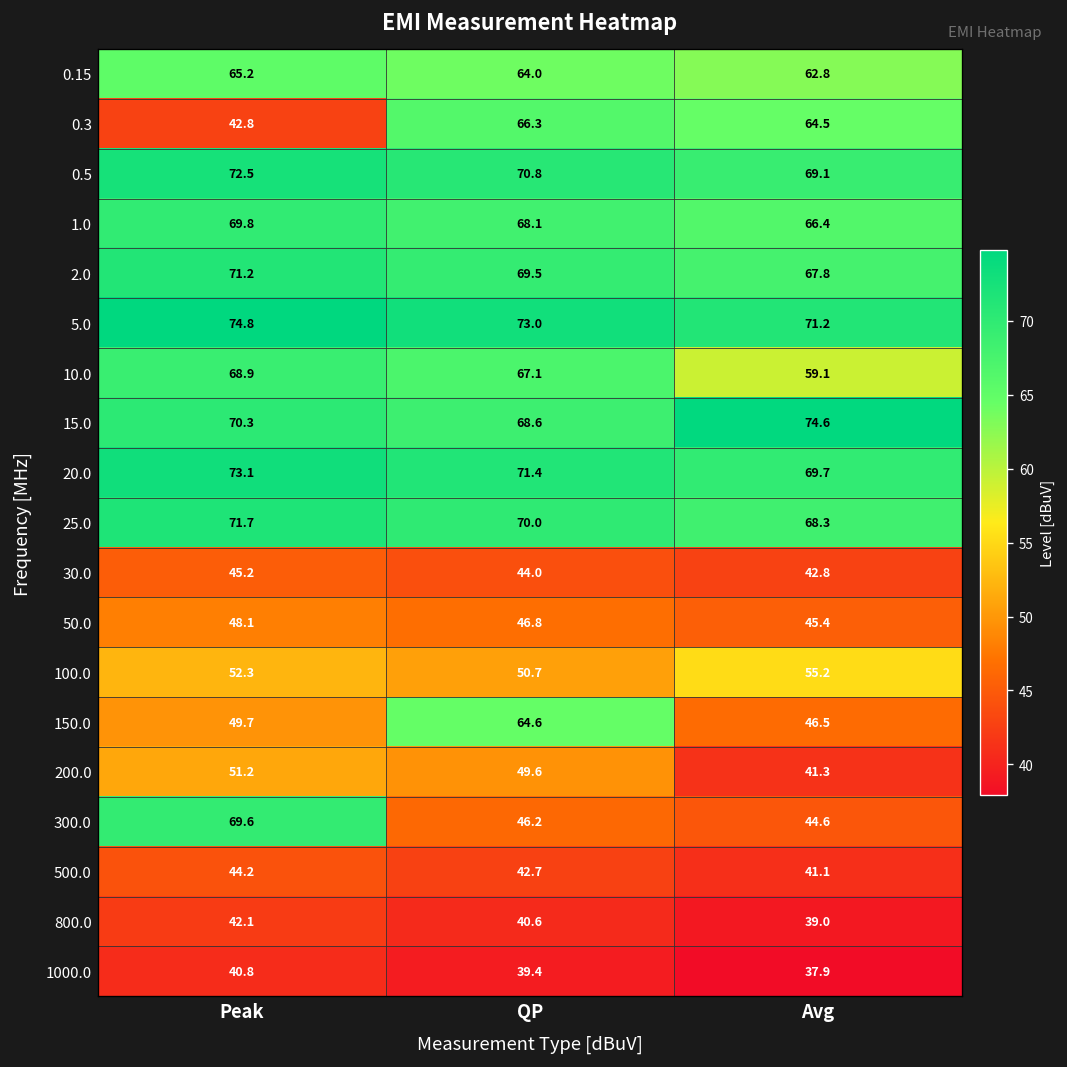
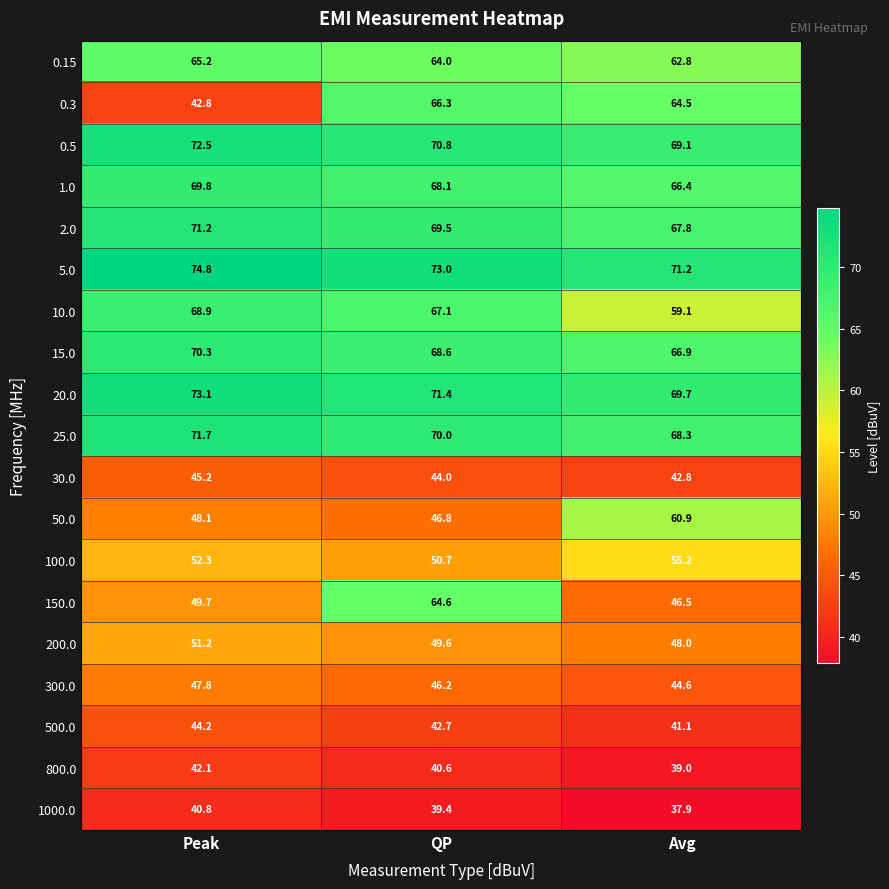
15.0, Avg: 74.6 -> 66.9
50.0, Avg: 45.4 -> 60.9
200.0, Avg: 41.3 -> 48.0
300.0, Peak: 69.6 -> 47.8
